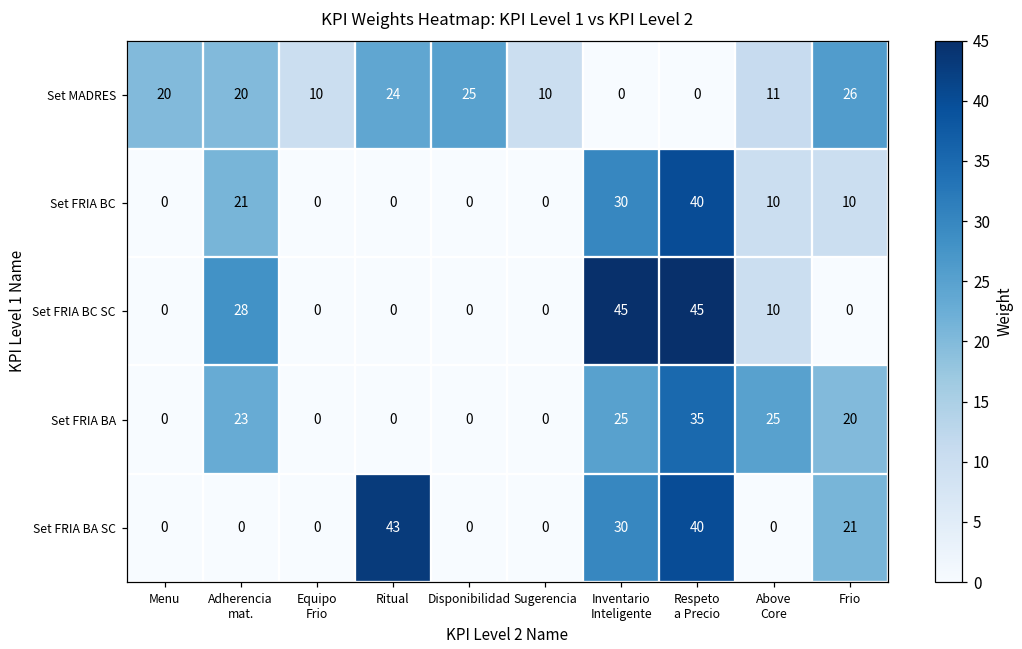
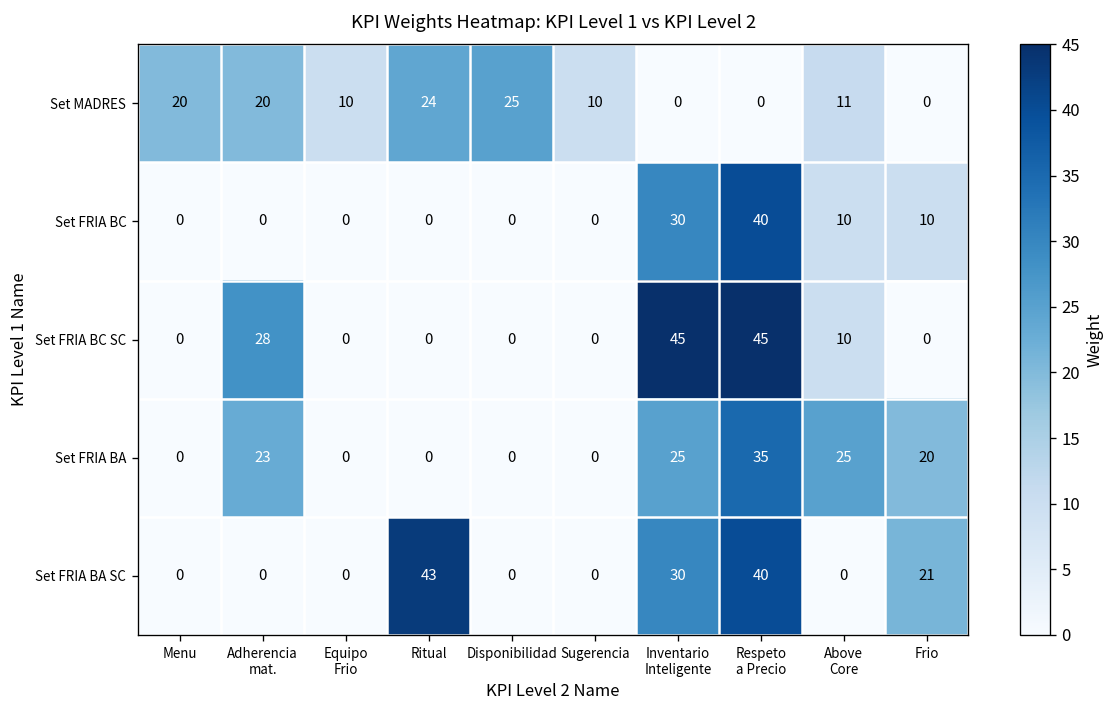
Set MADRES, Frio: 26 -> 0
Set FRIA BC, Adherencia mat.: 21 -> 0
